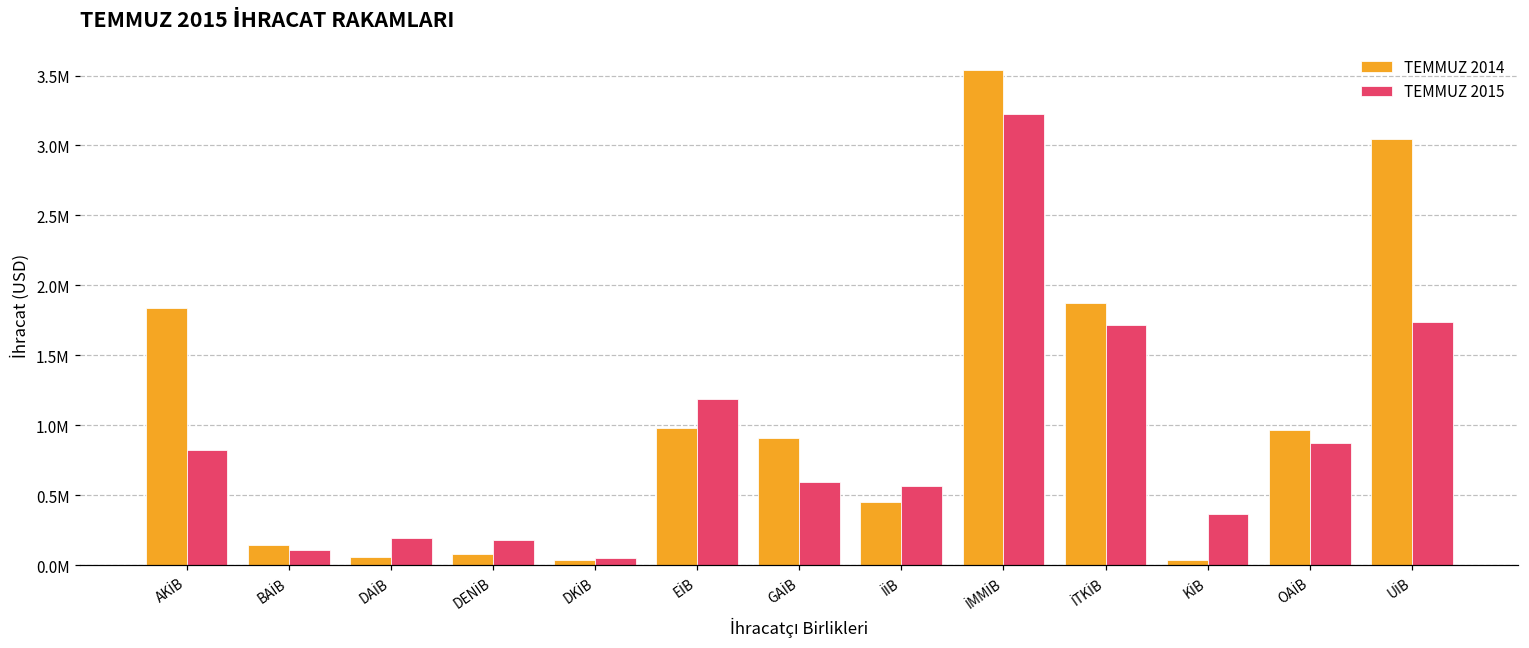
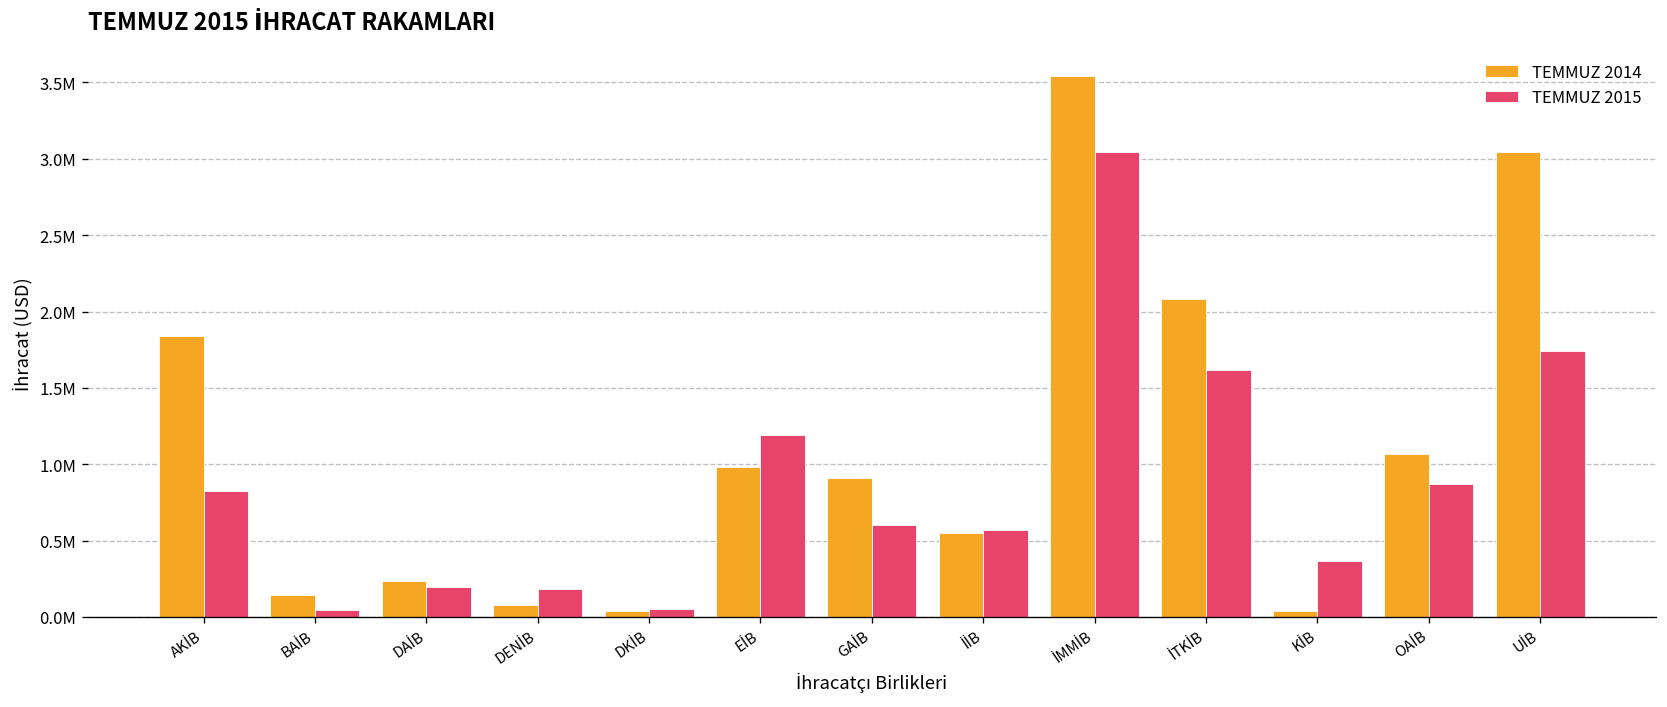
TEMMUZ 2015, BAİB: 110000 -> 40000
TEMMUZ 2014, DAİB: 60000 -> 240000
TEMMUZ 2014, İİB: 460000 -> 550000
TEMMUZ 2015, İMMİB: 3220000 -> 3050000
TEMMUZ 2014, İTKİB: 1880000 -> 2080000
TEMMUZ 2015, İTKİB: 1720000 -> 1620000
TEMMUZ 2014, OAİB: 970000 -> 1060000
